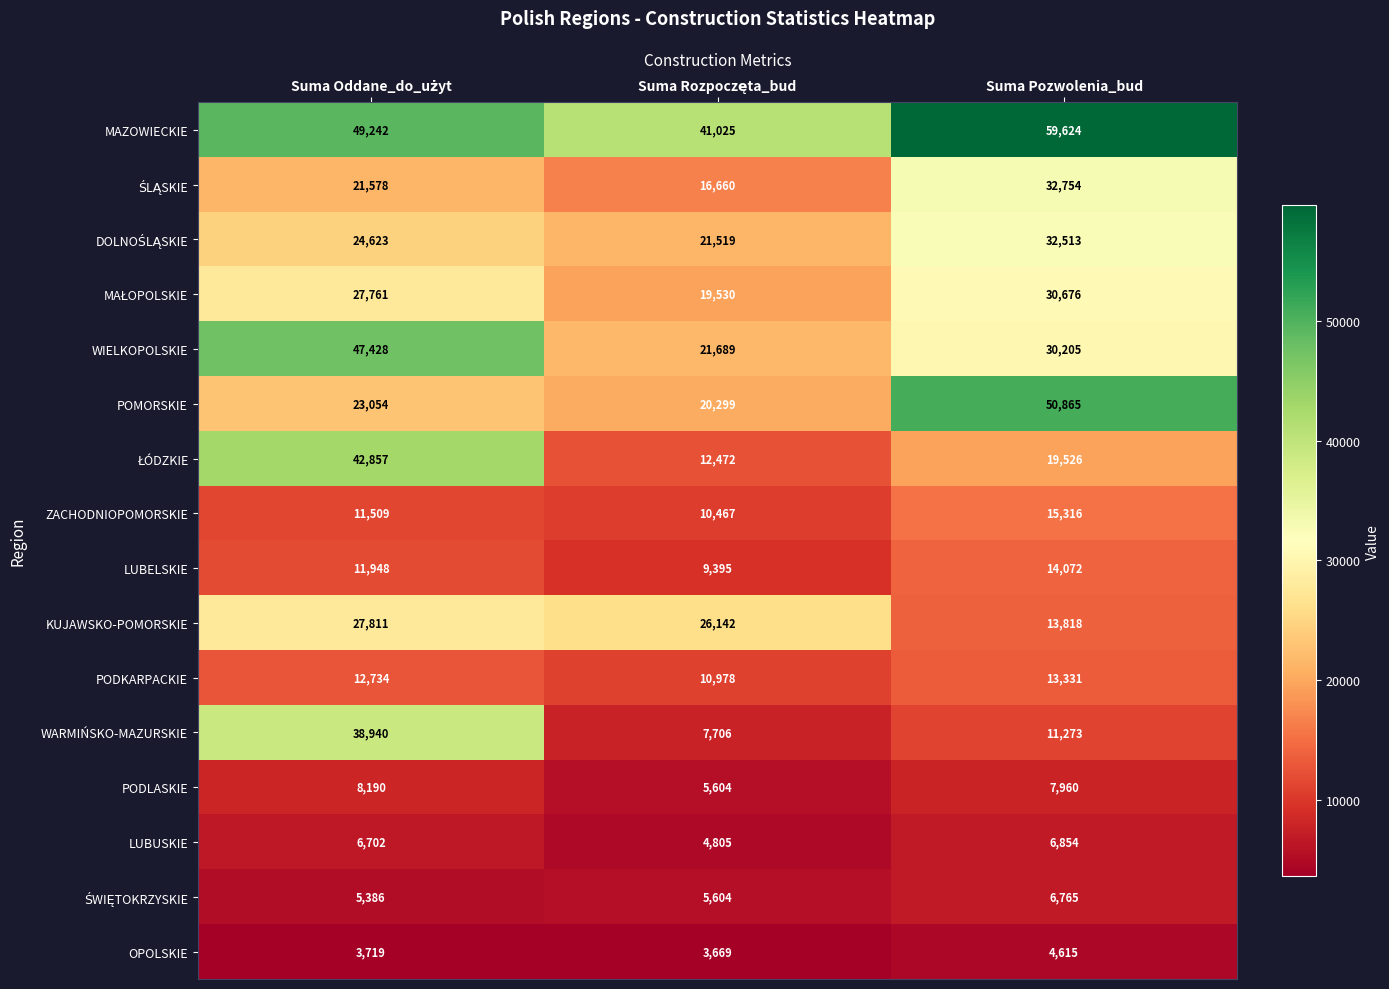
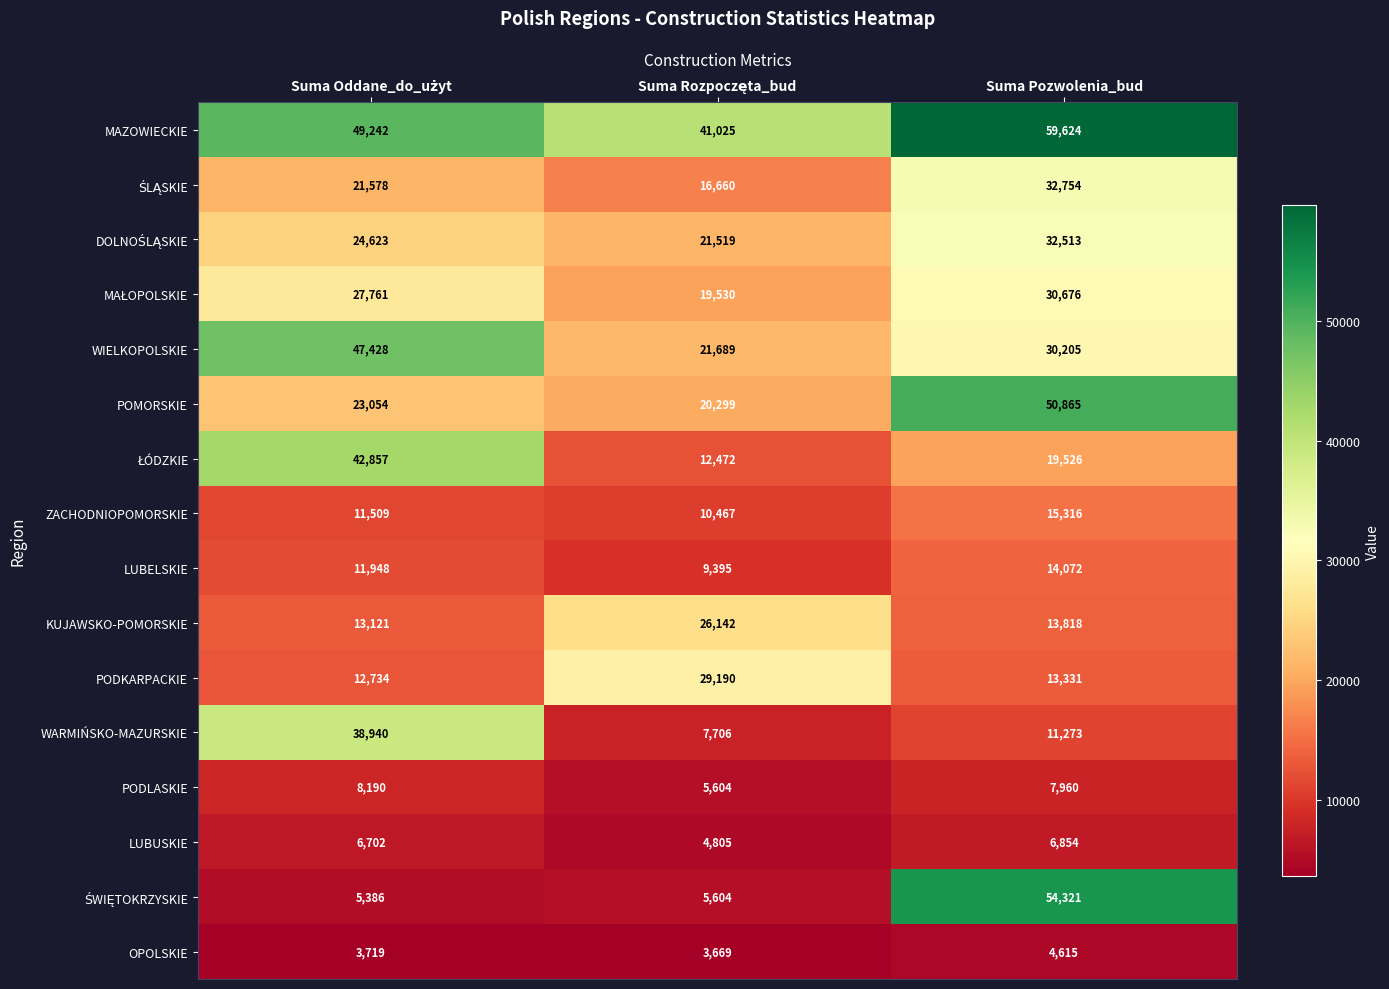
KUJAWSKO-POMORSKIE, Suma Oddane_do_użyt: 27,811 -> 13,121
PODKARPACKIE, Suma Rozpoczęta_bud: 10,978 -> 29,190
ŚWIĘTOKRZYSKIE, Suma Pozwolenia_bud: 6,765 -> 54,321
